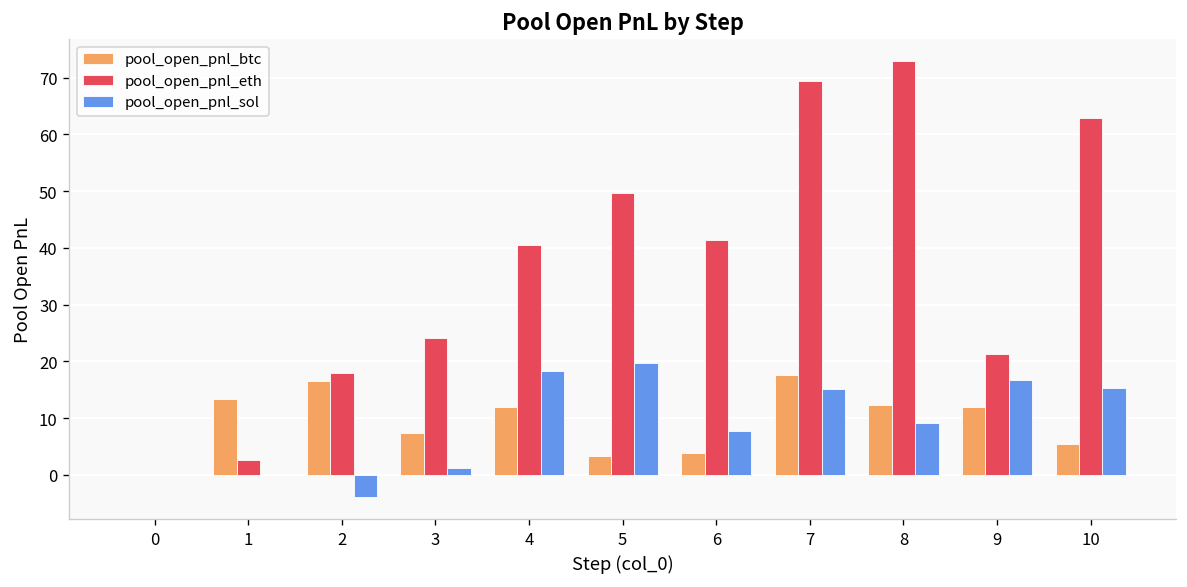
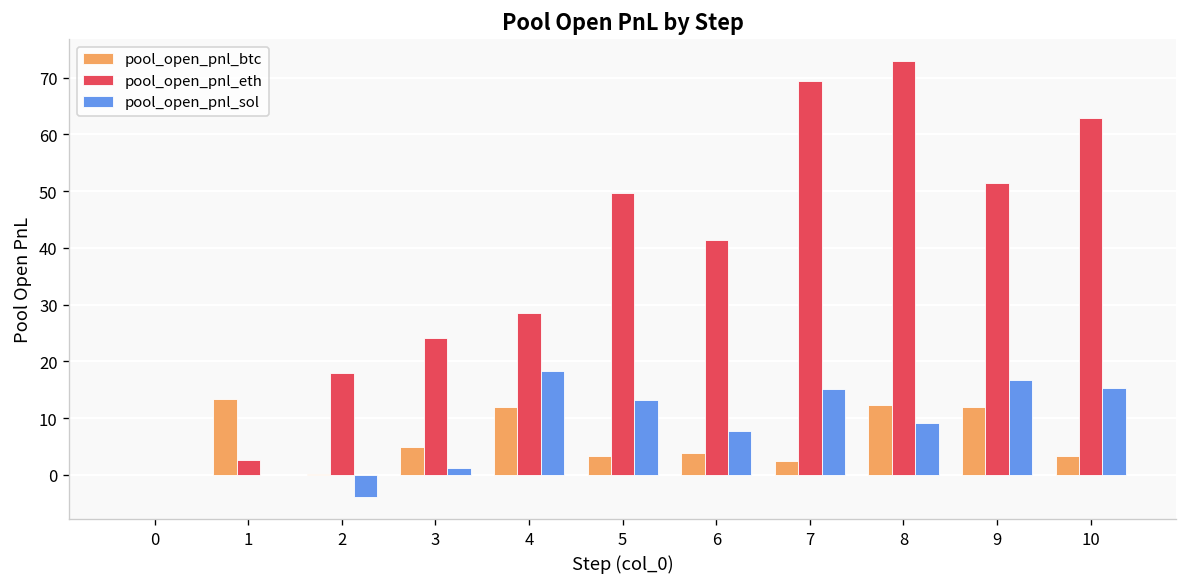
pool_open_pnl_btc, 2: 16 -> 0
pool_open_pnl_btc, 3: 7 -> 5
pool_open_pnl_eth, 4: 41 -> 29
pool_open_pnl_sol, 5: 20 -> 13
pool_open_pnl_btc, 7: 18 -> 2
pool_open_pnl_eth, 9: 21 -> 51
pool_open_pnl_btc, 10: 5 -> 3
